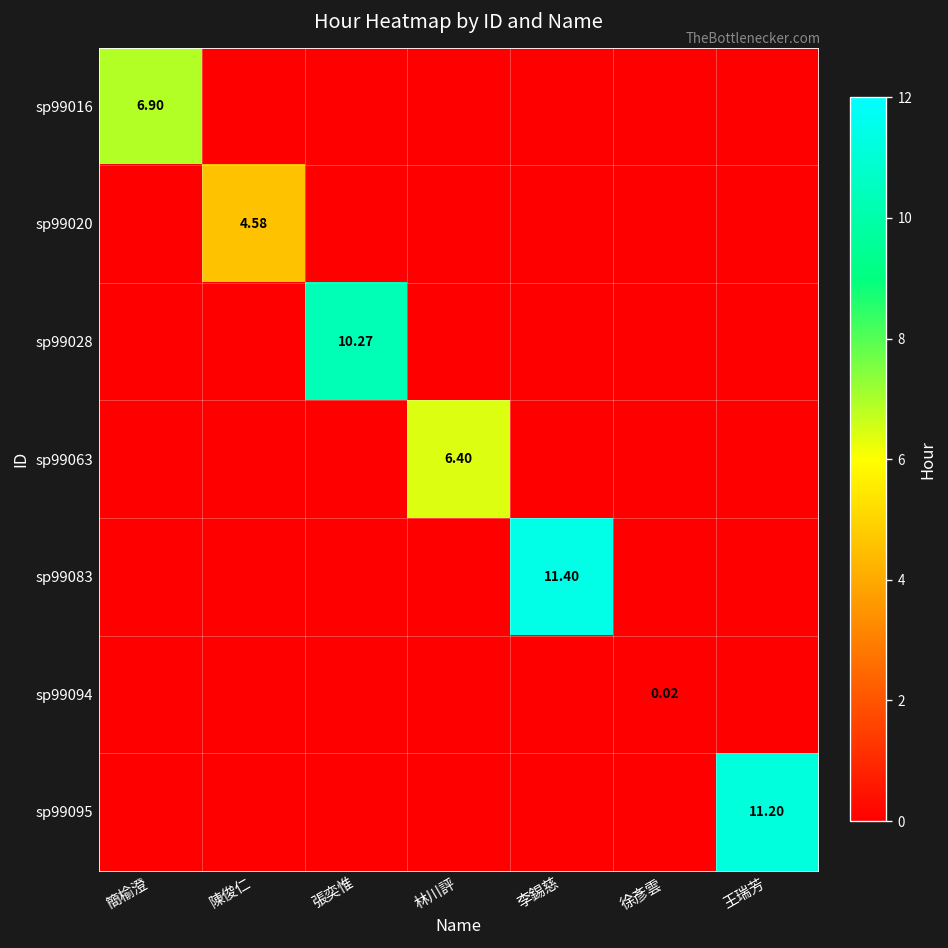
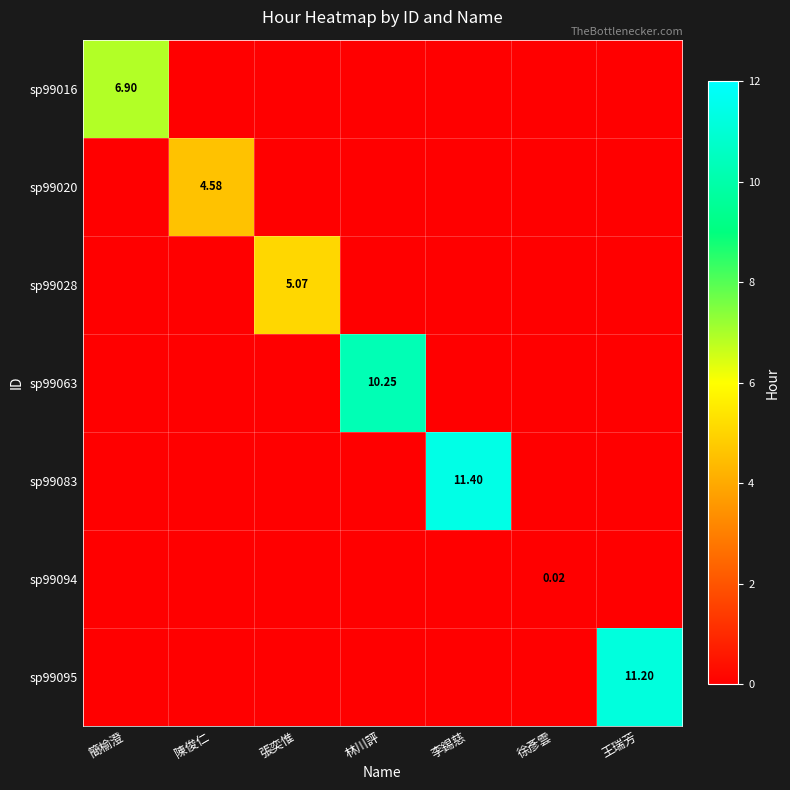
sp99028, 張奕惟: 10.27 -> 5.07
sp99063, 林川評: 6.40 -> 10.25
